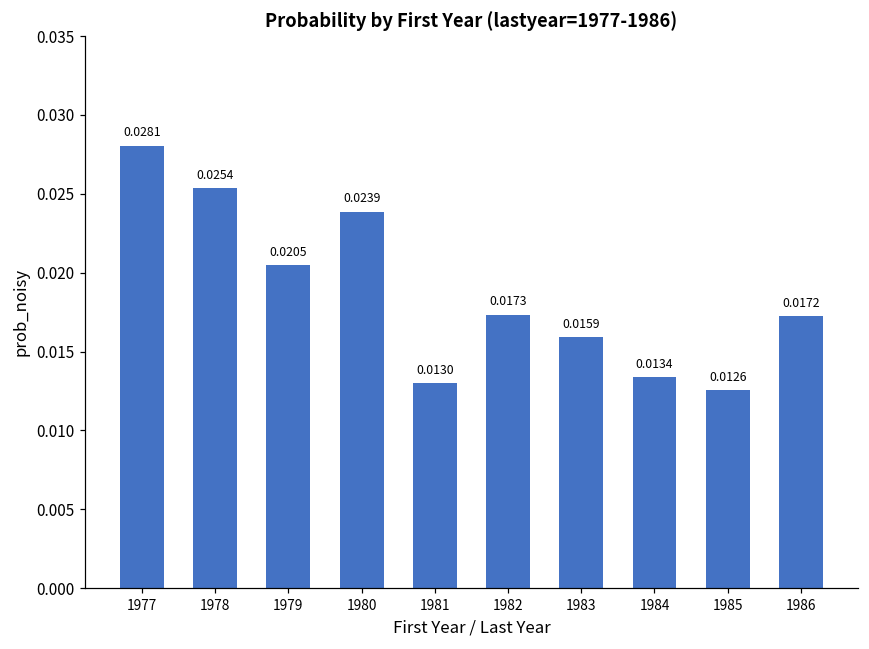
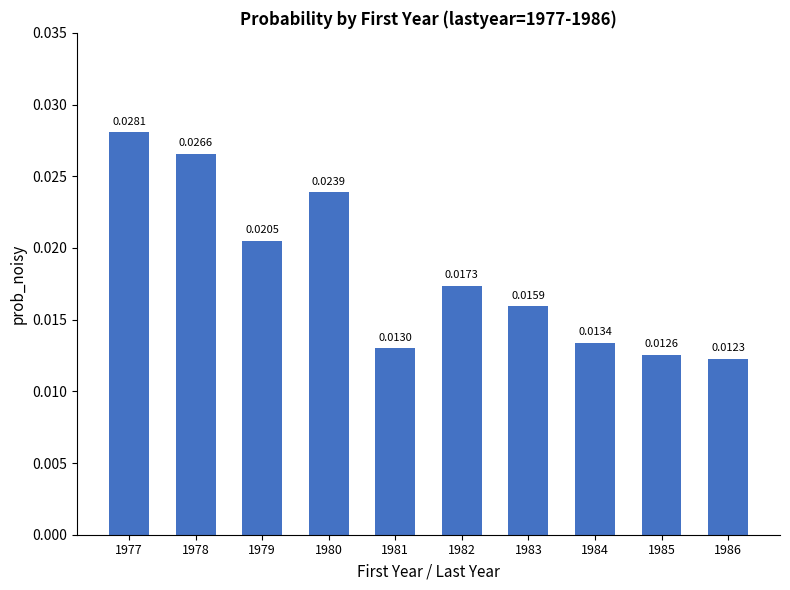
1978: 0.0254 -> 0.0266
1986: 0.0172 -> 0.0123
